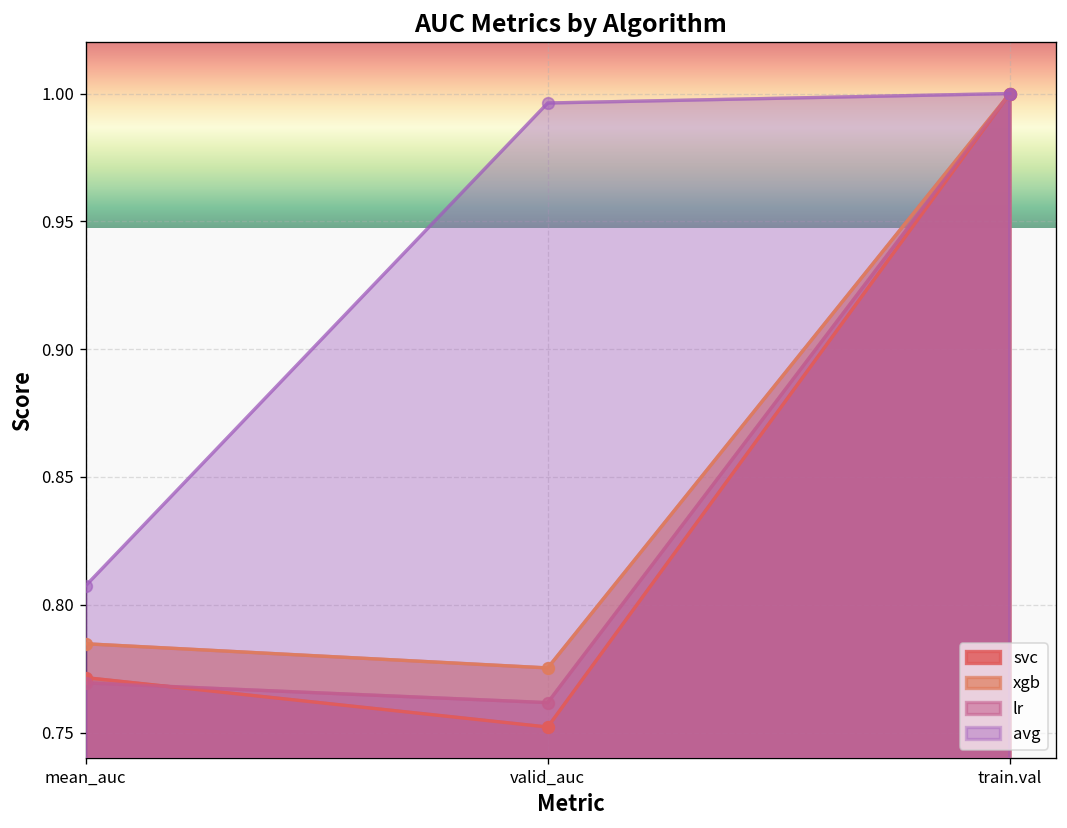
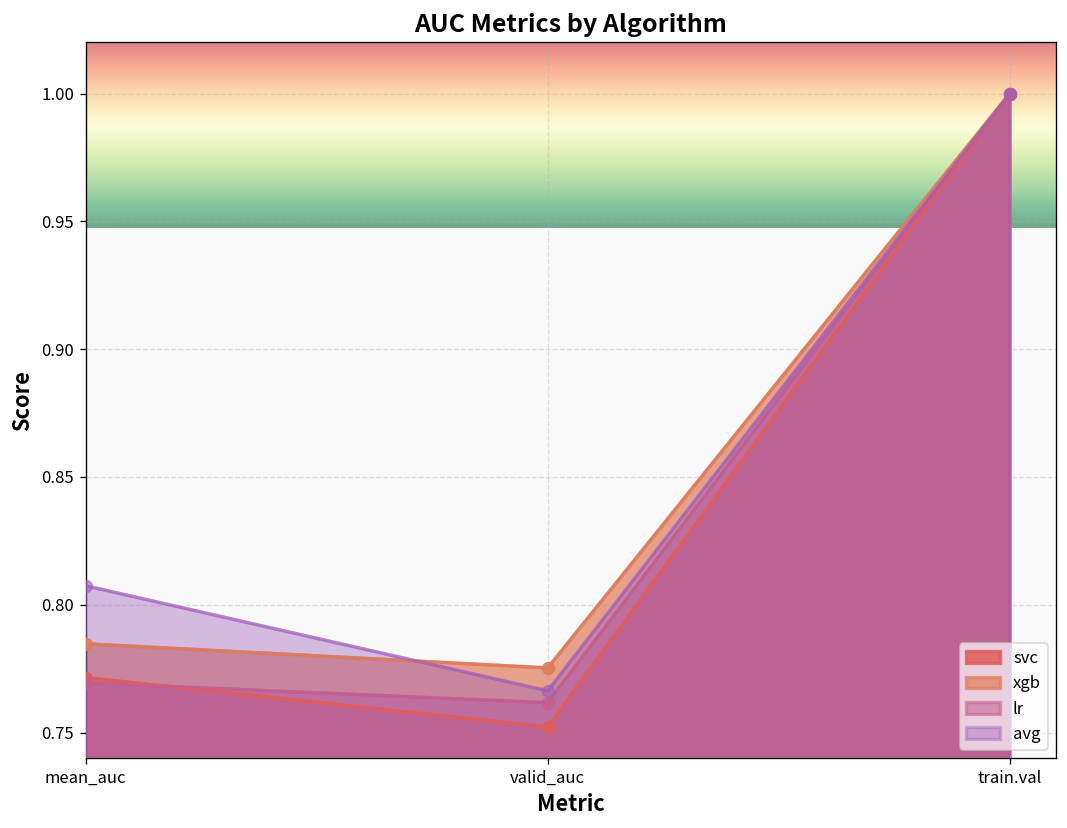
avg, valid_auc: 0.996 -> 0.766
